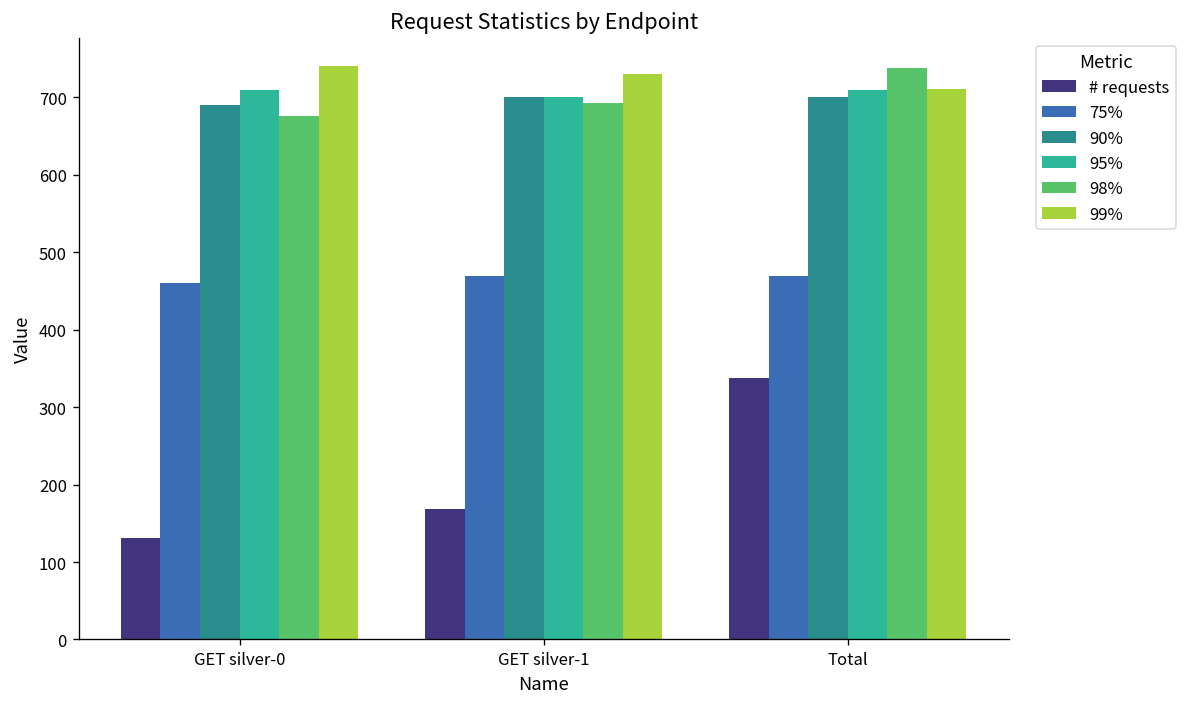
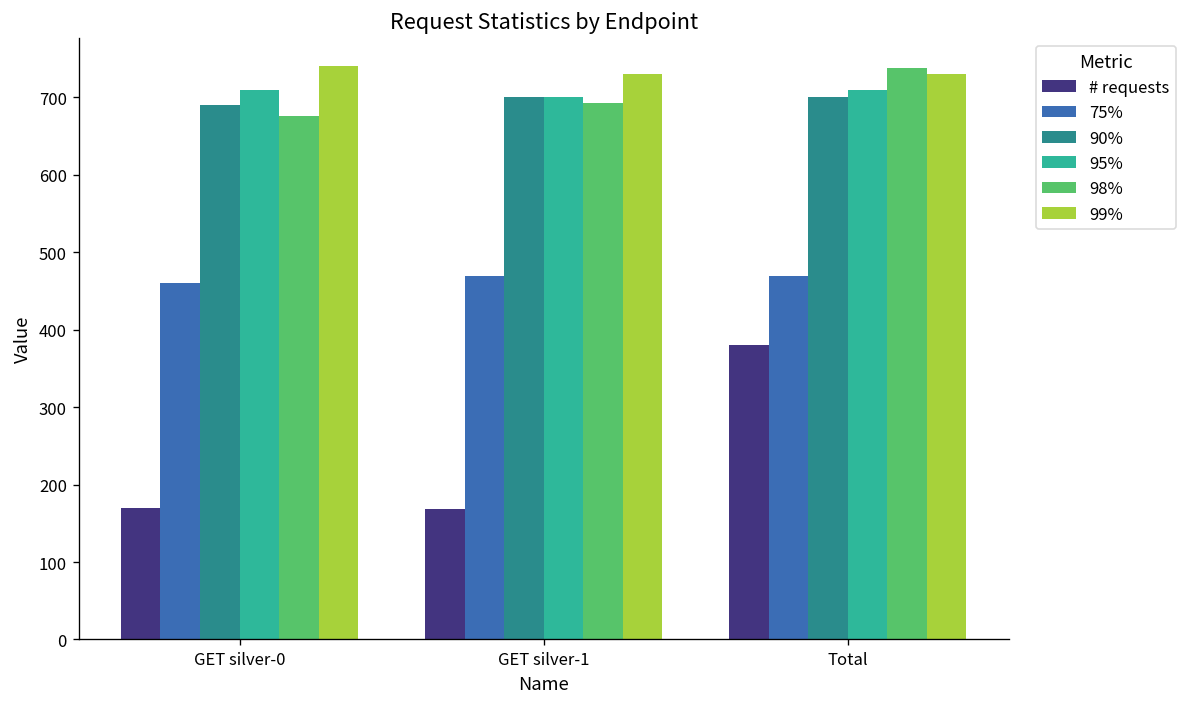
# requests, GET silver-0: 130 -> 170
# requests, Total: 340 -> 380
99%, Total: 710 -> 730
